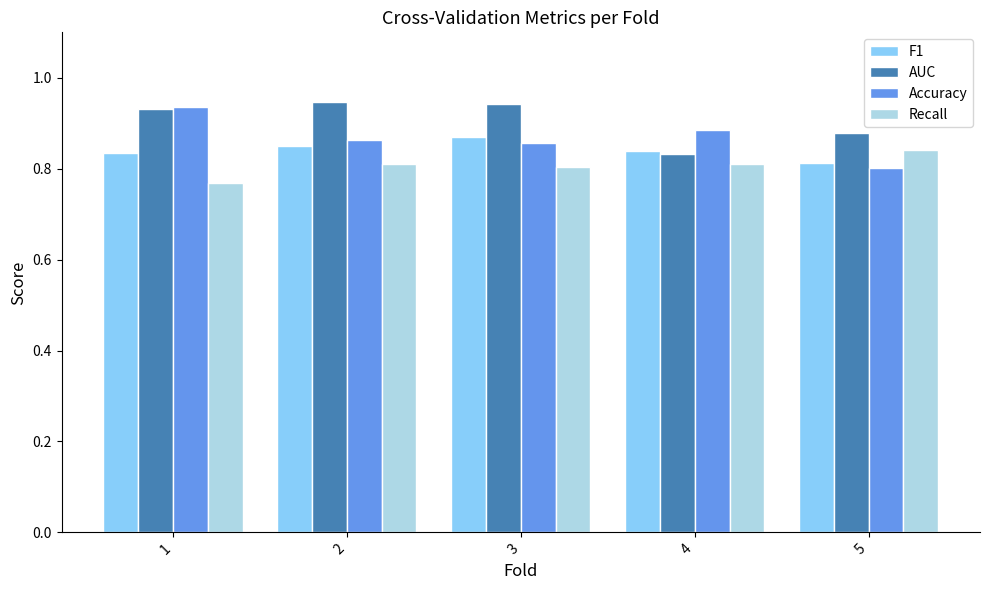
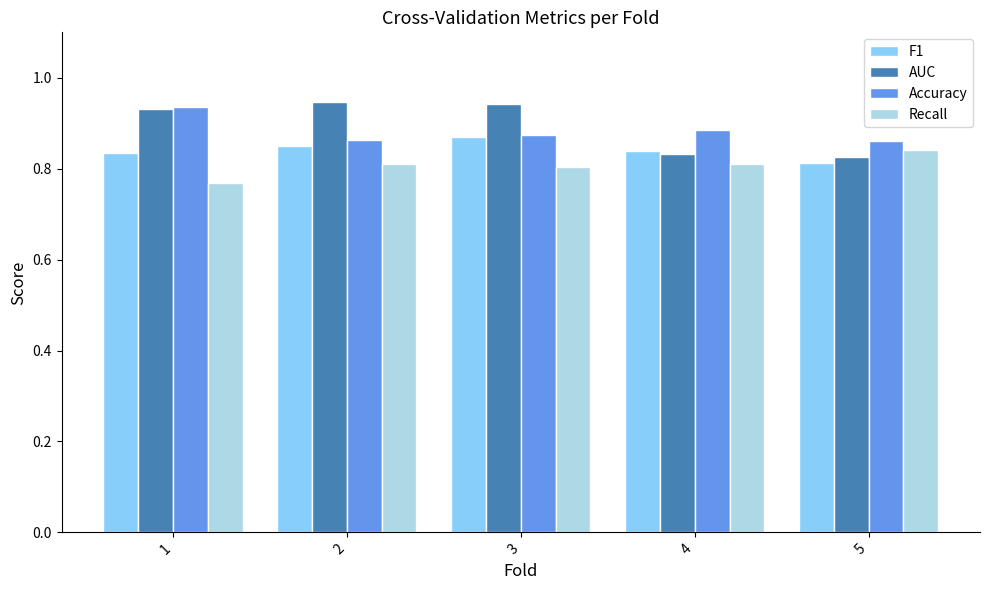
Accuracy, 3: 0.86 -> 0.87
AUC, 5: 0.88 -> 0.83
Accuracy, 5: 0.80 -> 0.86
